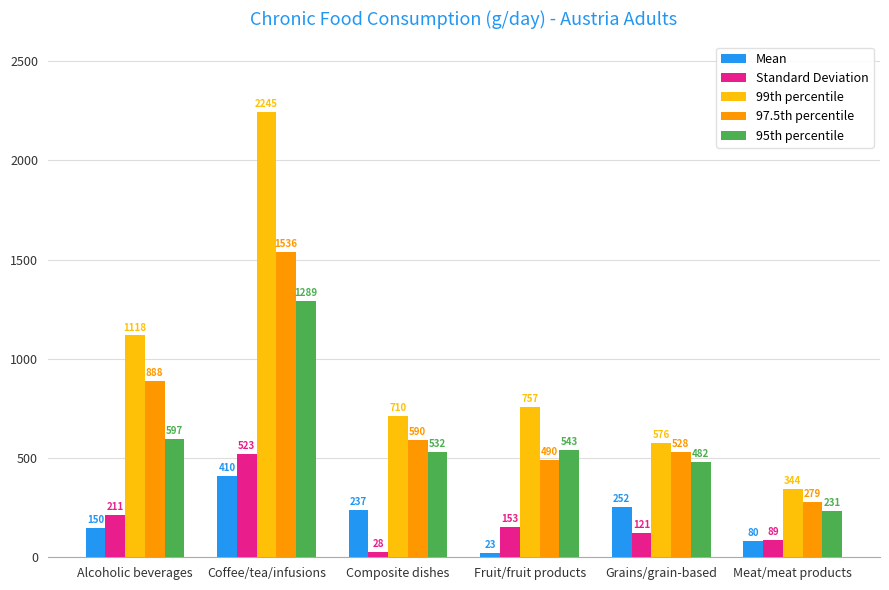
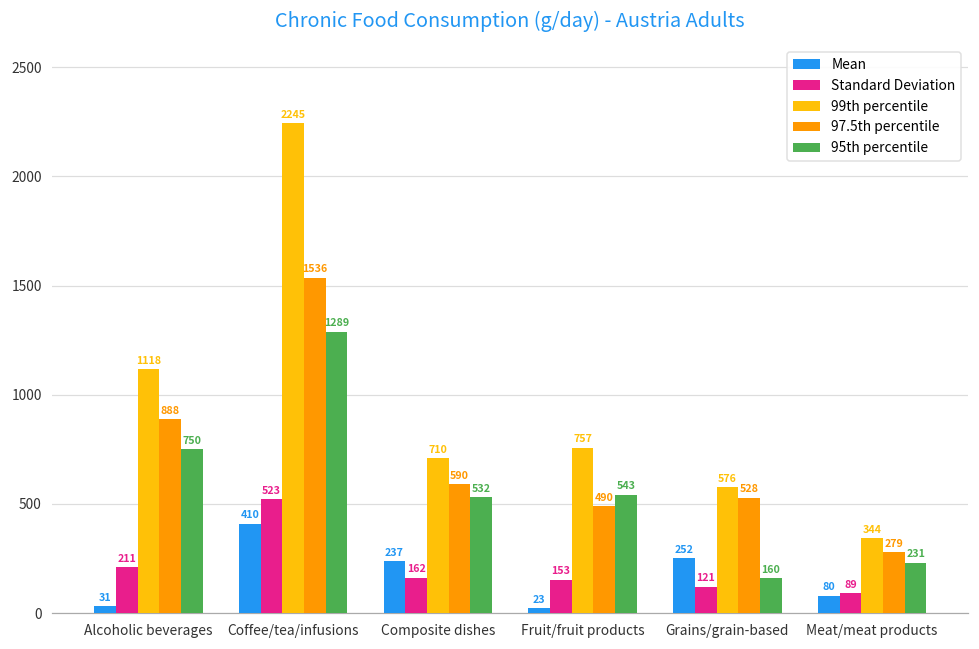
Mean, Alcoholic beverages: 150 -> 31
95th percentile, Alcoholic beverages: 597 -> 750
Standard Deviation, Composite dishes: 28 -> 162
95th percentile, Grains/grain-based: 482 -> 160
